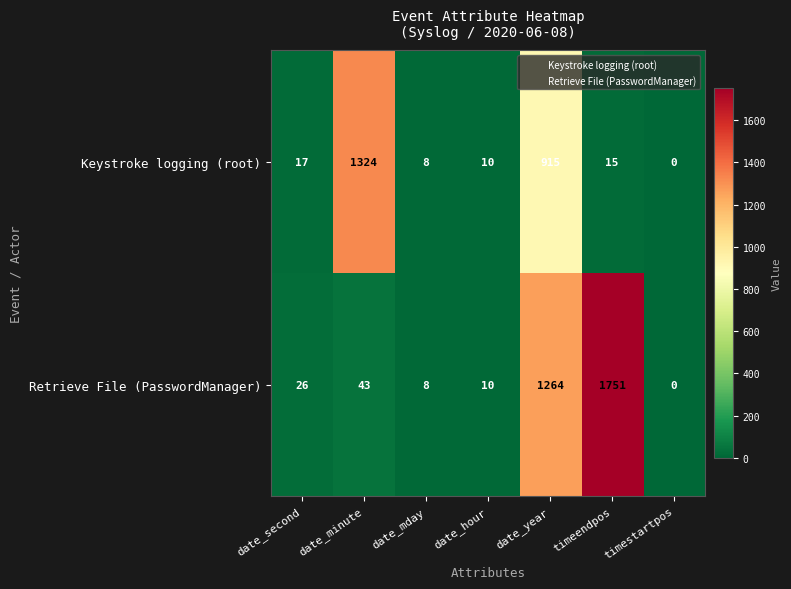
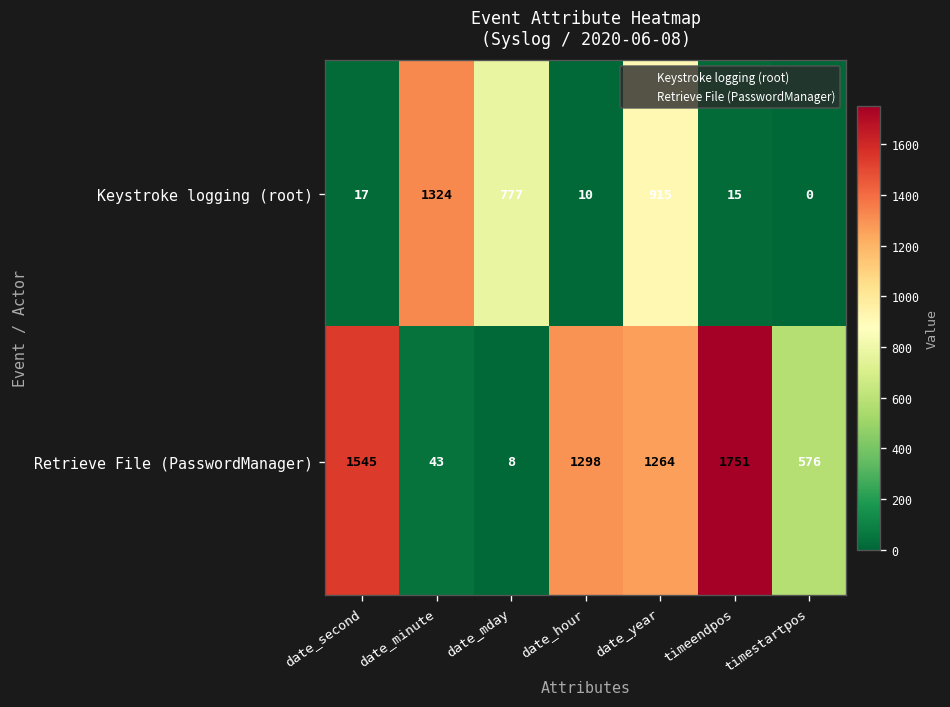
Keystroke logging (root), date_mday: 8 -> 777
Retrieve File (PasswordManager), date_second: 26 -> 1545
Retrieve File (PasswordManager), date_hour: 10 -> 1298
Retrieve File (PasswordManager), timestartpos: 0 -> 576
